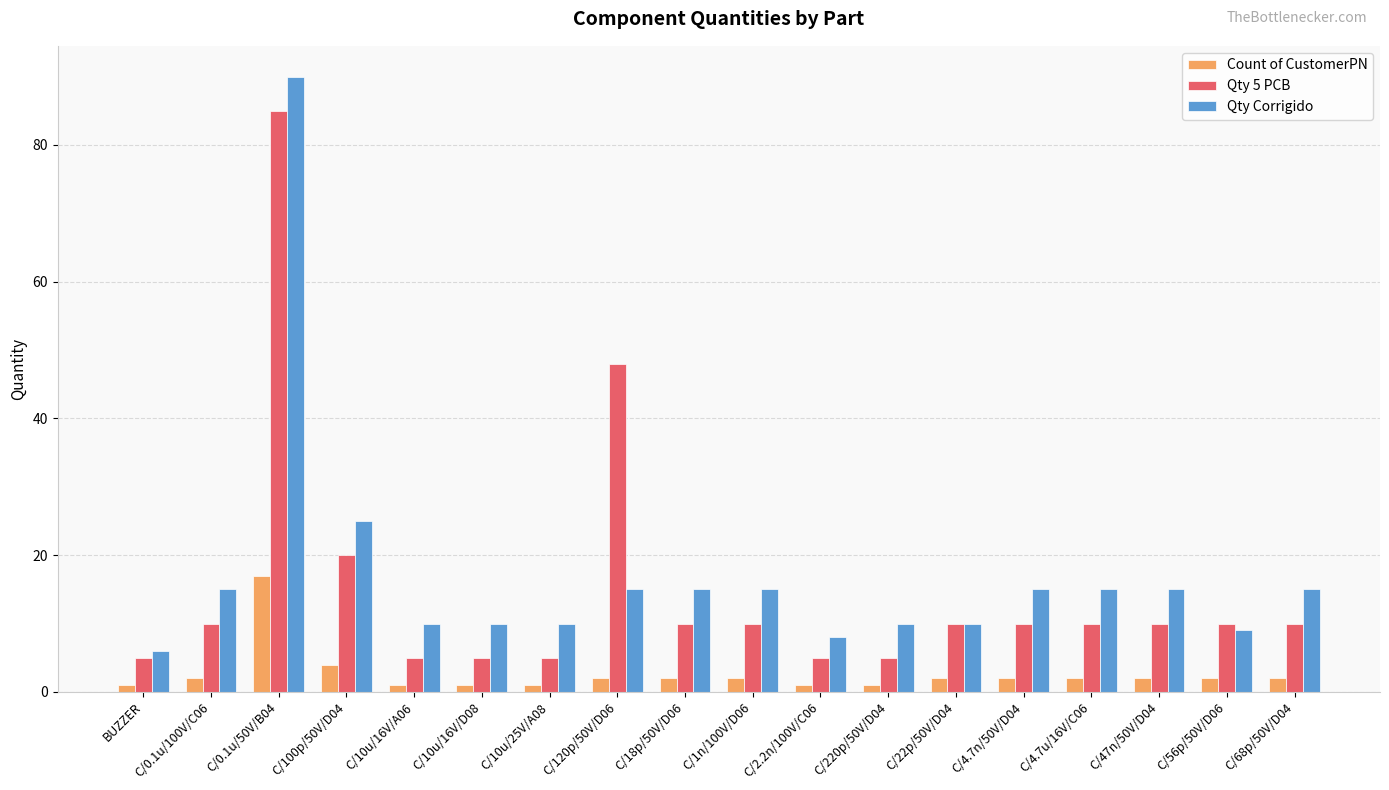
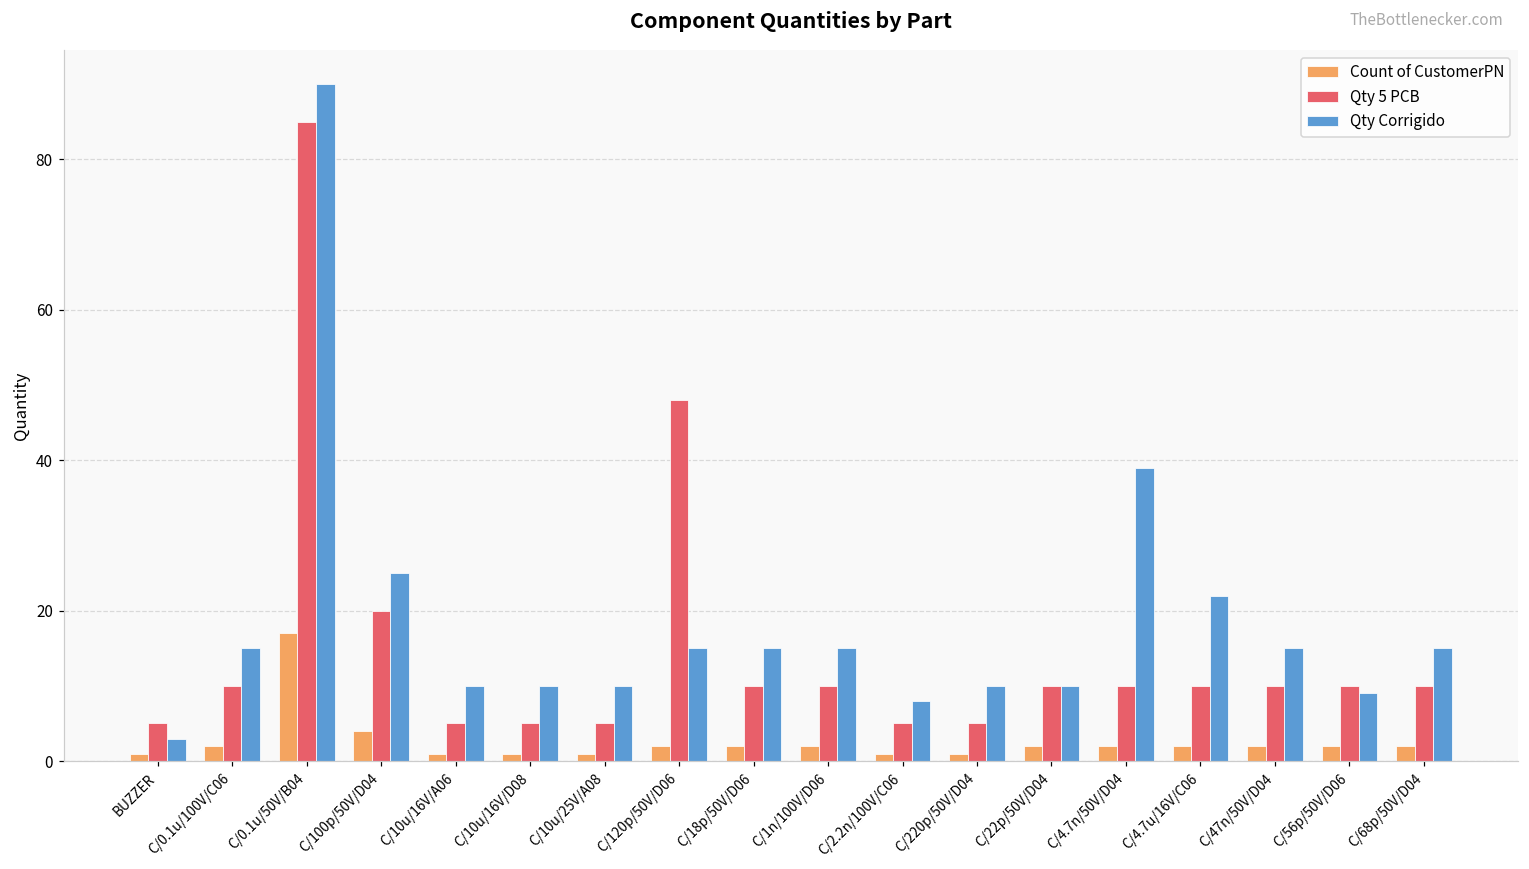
Qty Corrigido, BUZZER: 6 -> 3
Qty Corrigido, C/4.7n/50V/D04: 15 -> 39
Qty Corrigido, C/4.7u/16V/C06: 15 -> 22
